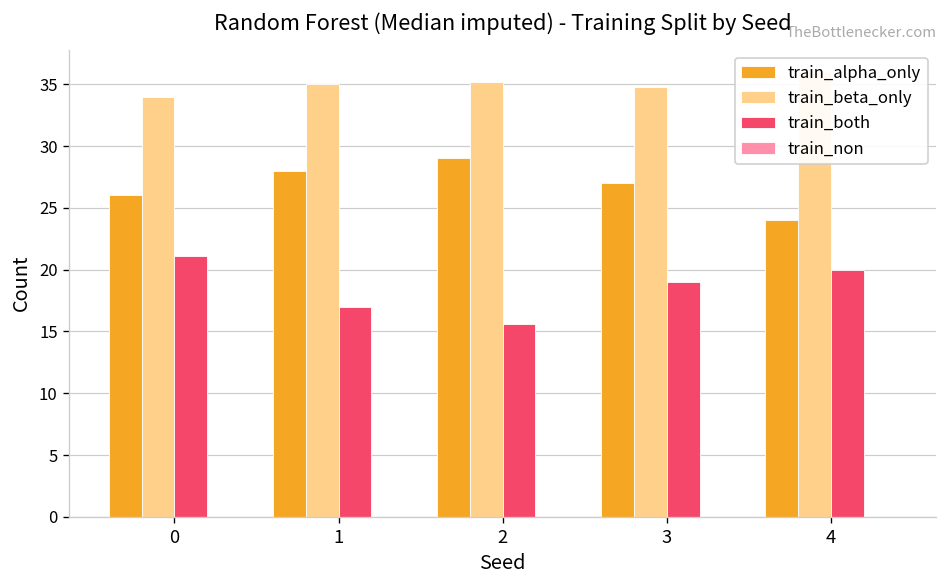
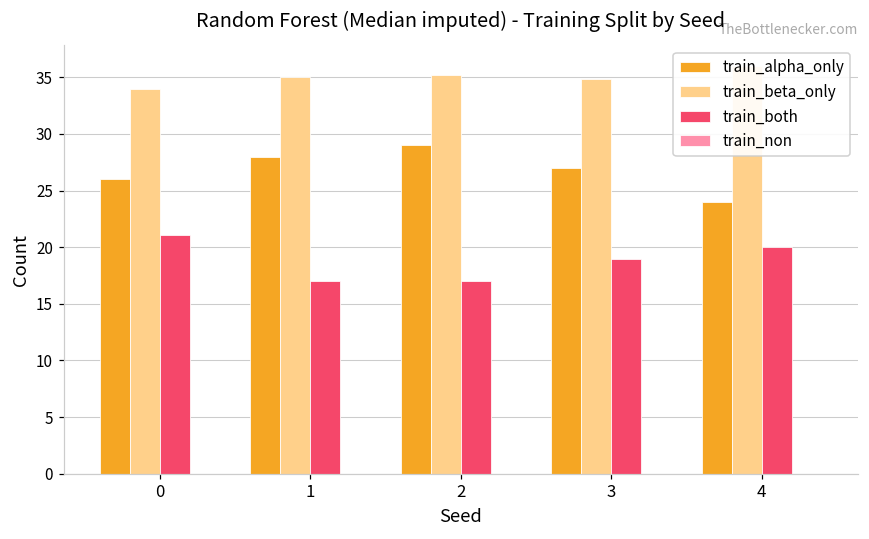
train_both, 2: 15.6 -> 17.0
